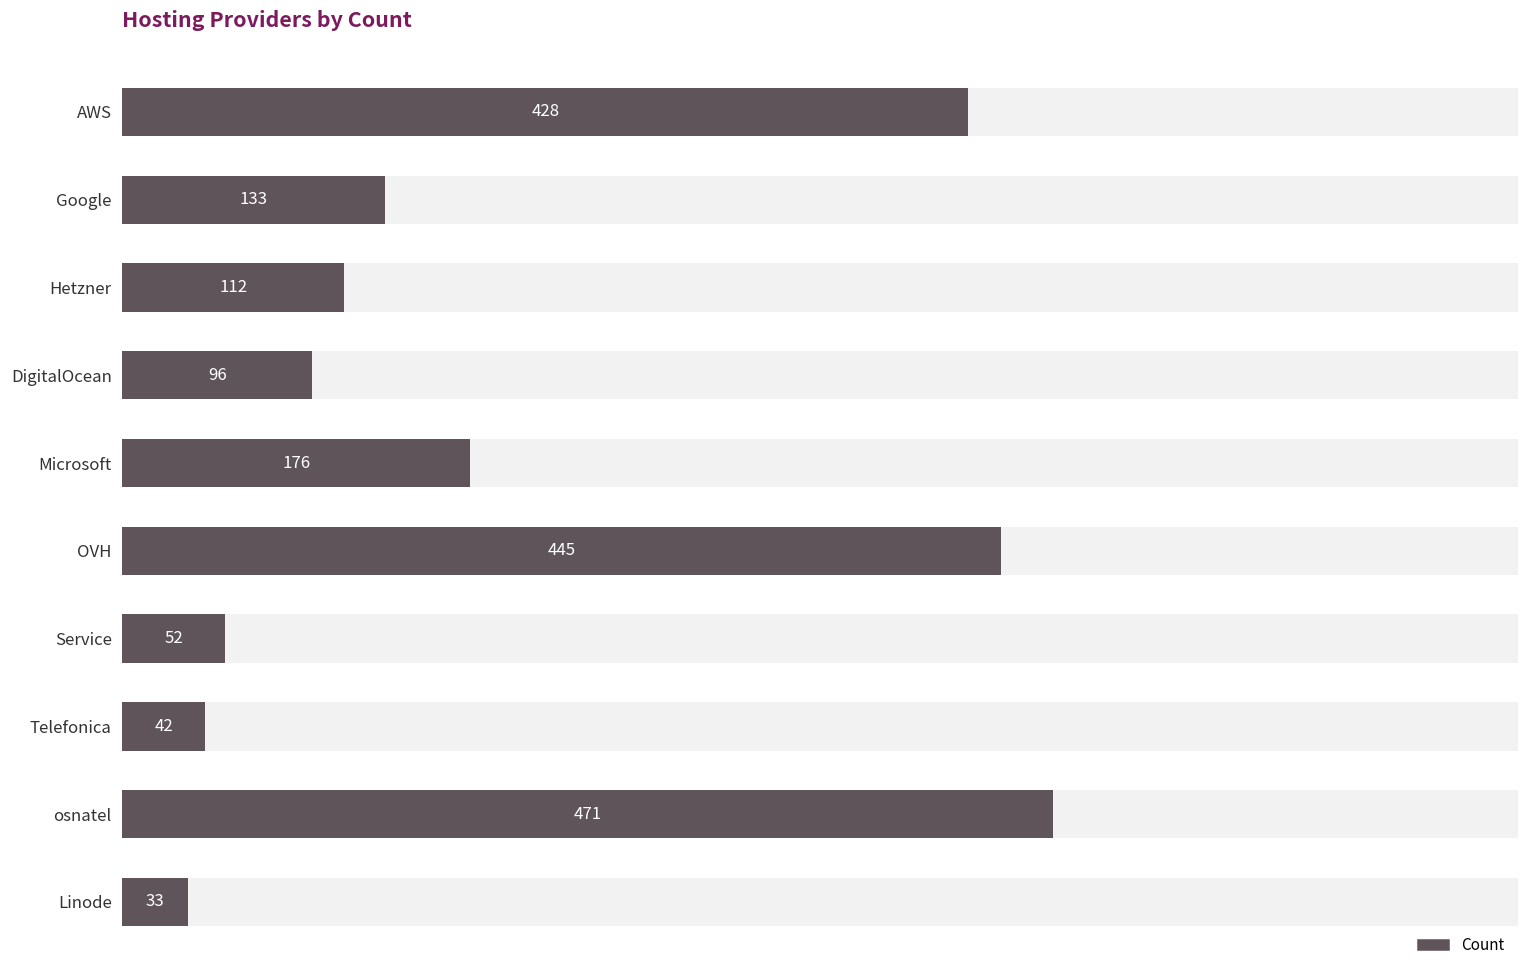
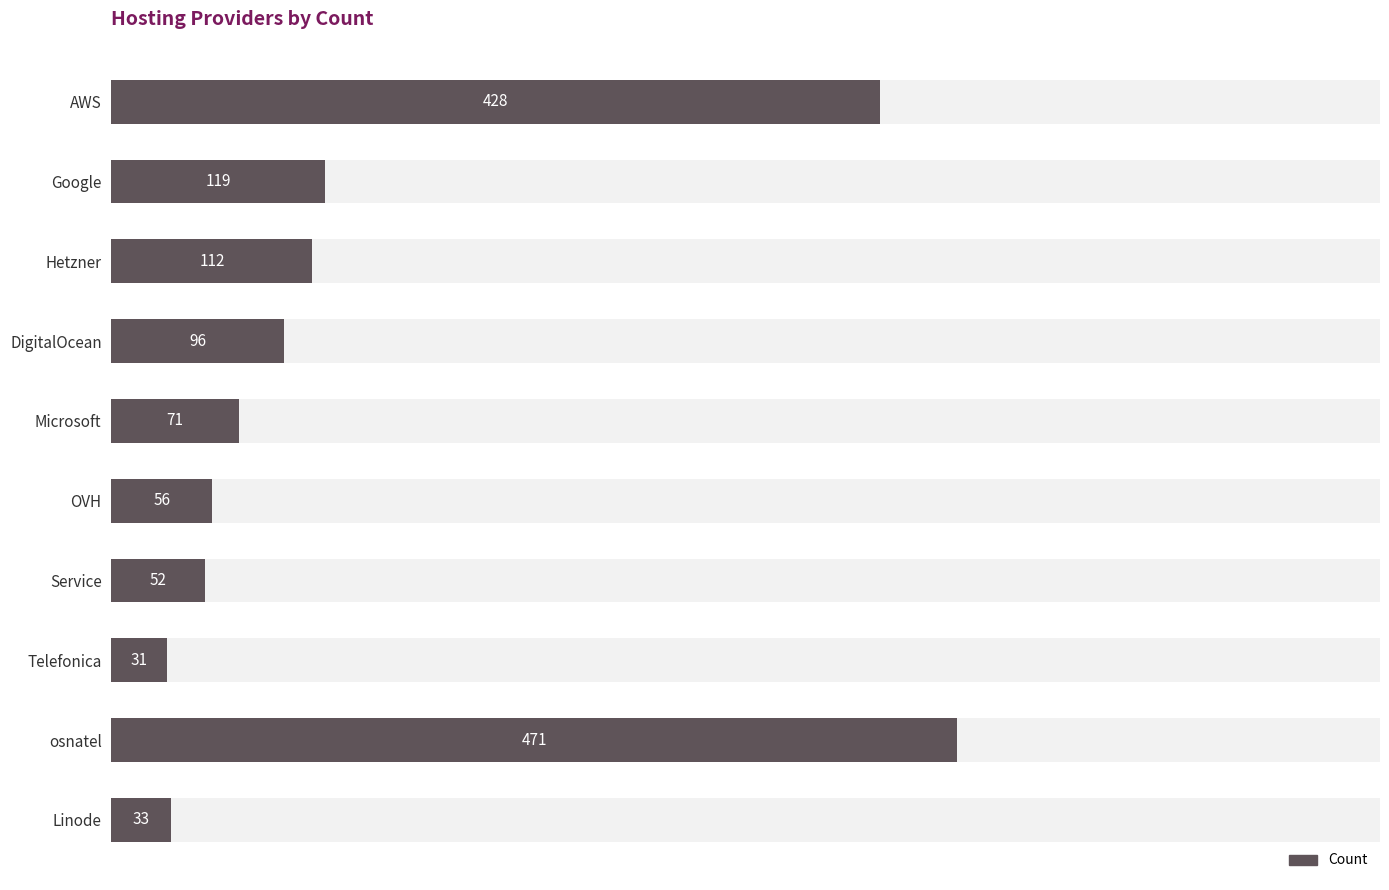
Count, Google: 133 -> 119
Count, Microsoft: 176 -> 71
Count, OVH: 445 -> 56
Count, Telefonica: 42 -> 31
